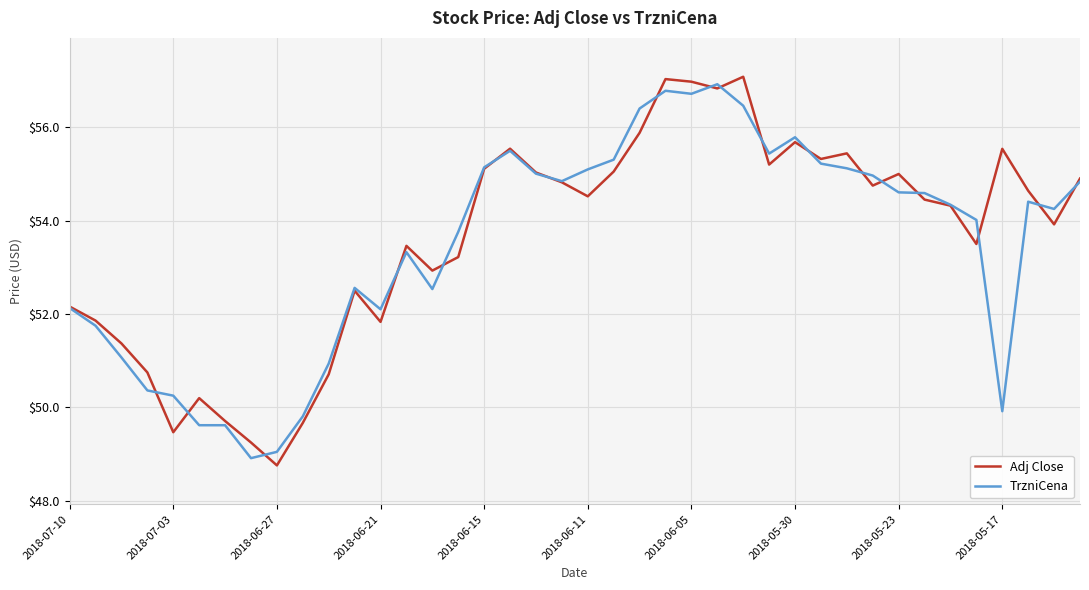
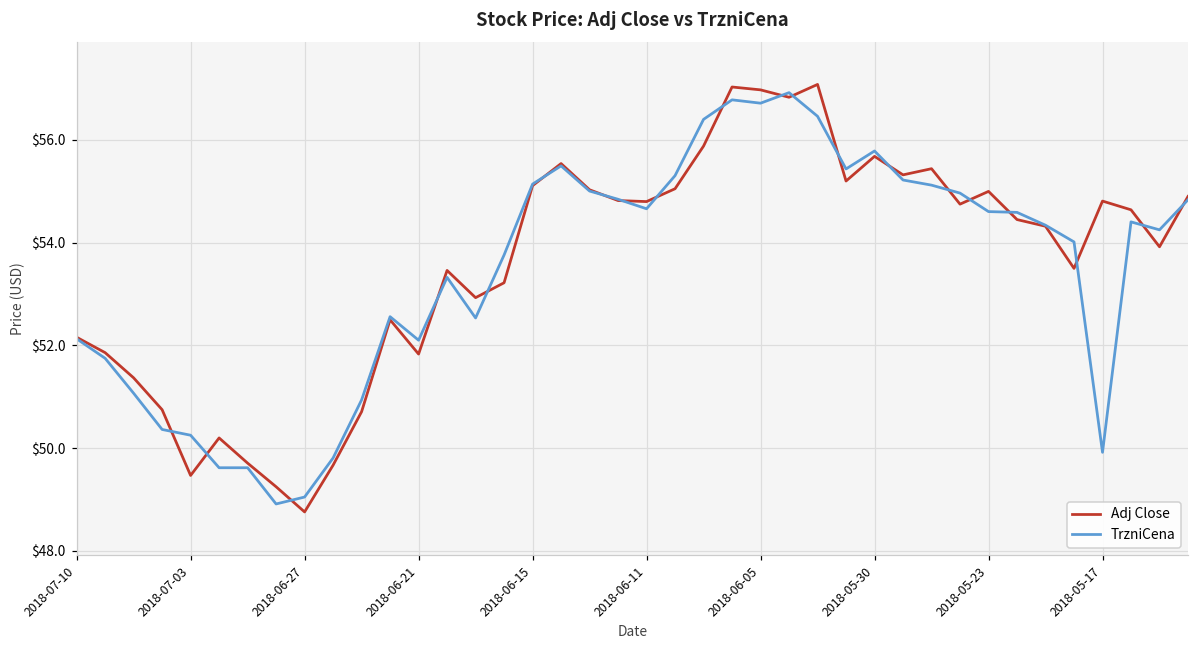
Adj Close, 2018-06-11: $54.5 -> $54.8
TrzniCena, 2018-06-11: $55.1 -> $54.7
Adj Close, 2018-05-17: $55.5 -> $54.8
